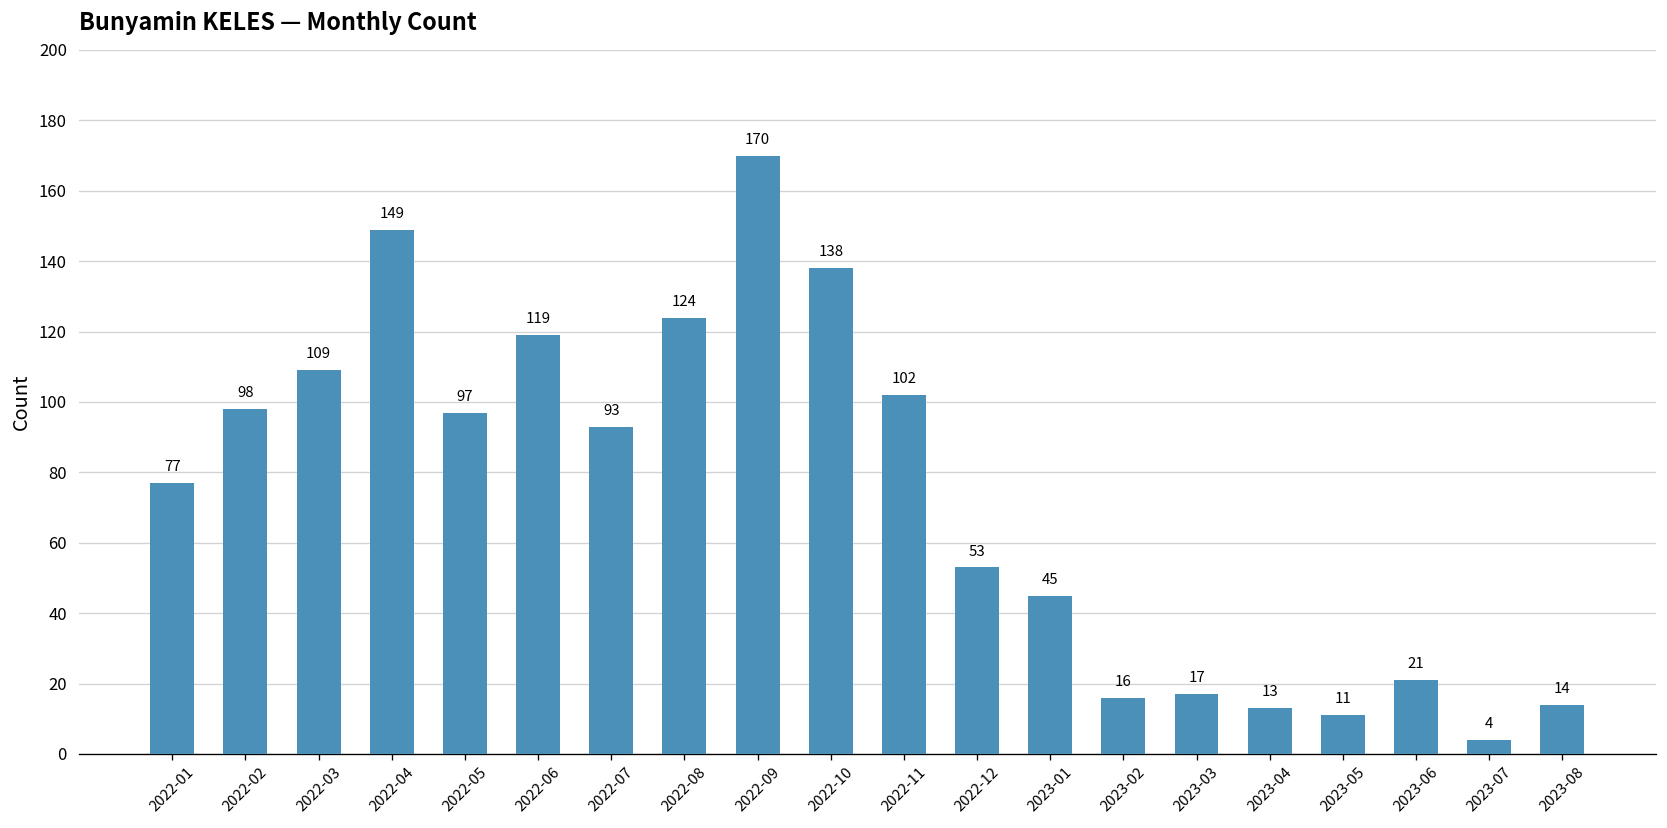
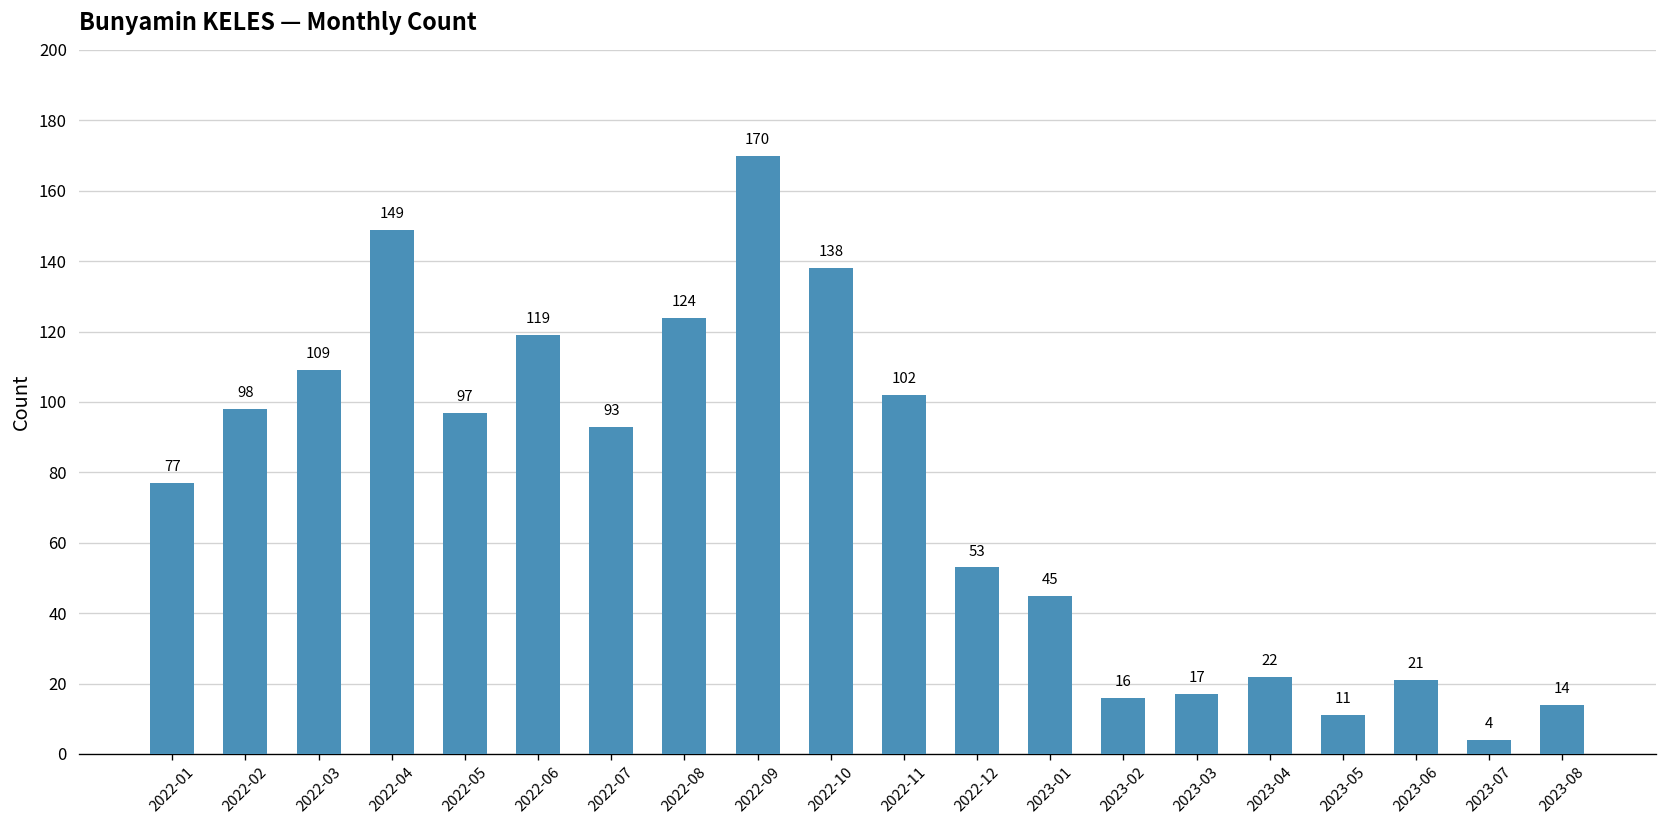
2023-04: 13 -> 22
